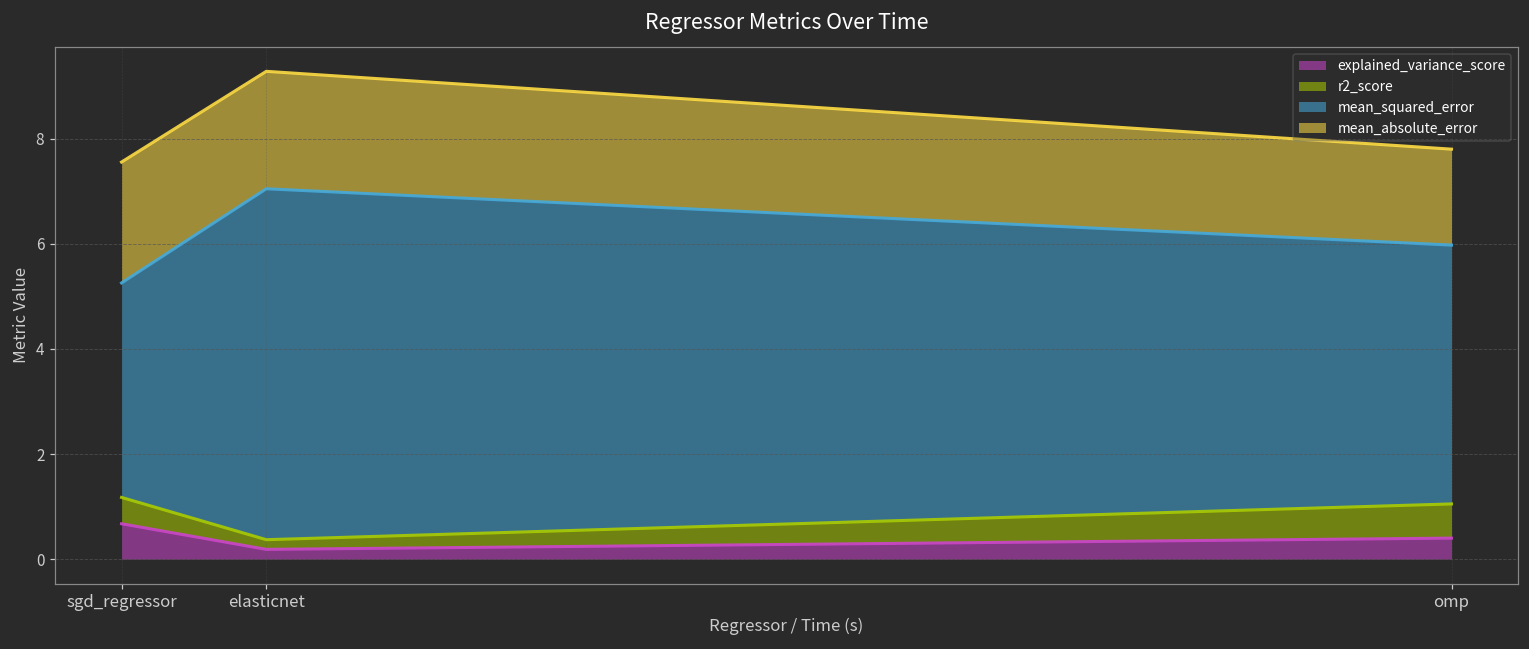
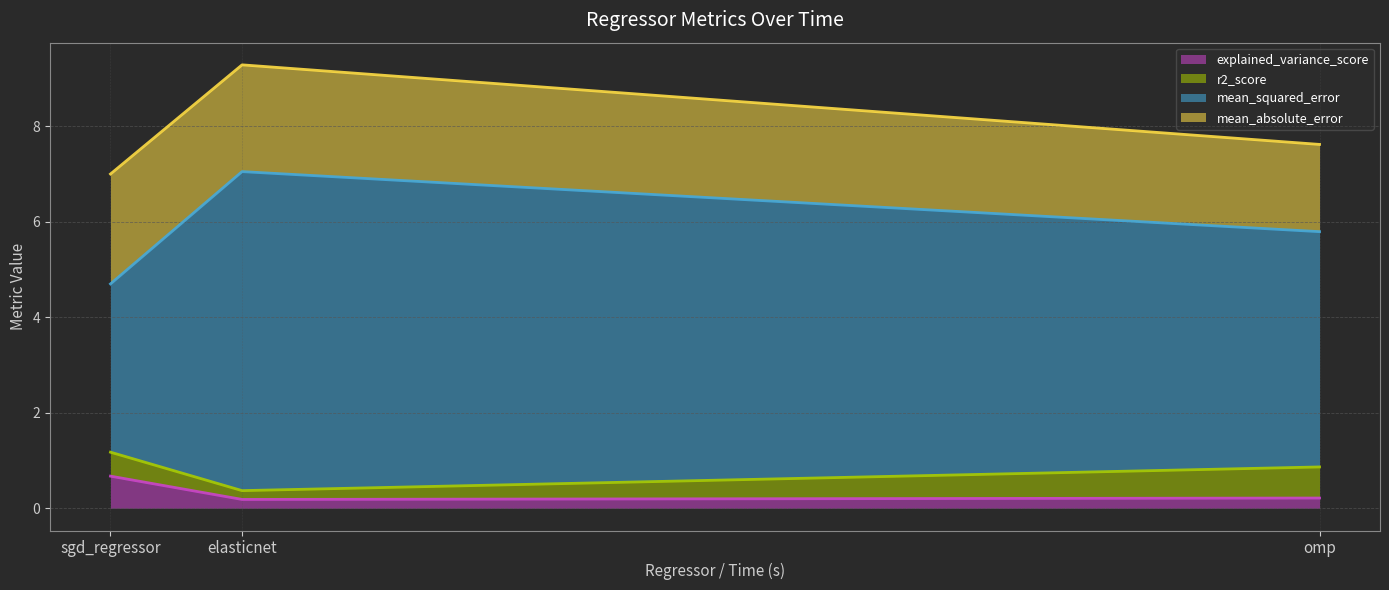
mean_squared_error, sgd_regressor: 4.1 -> 3.5
explained_variance_score, omp: 0.4 -> 0.2
